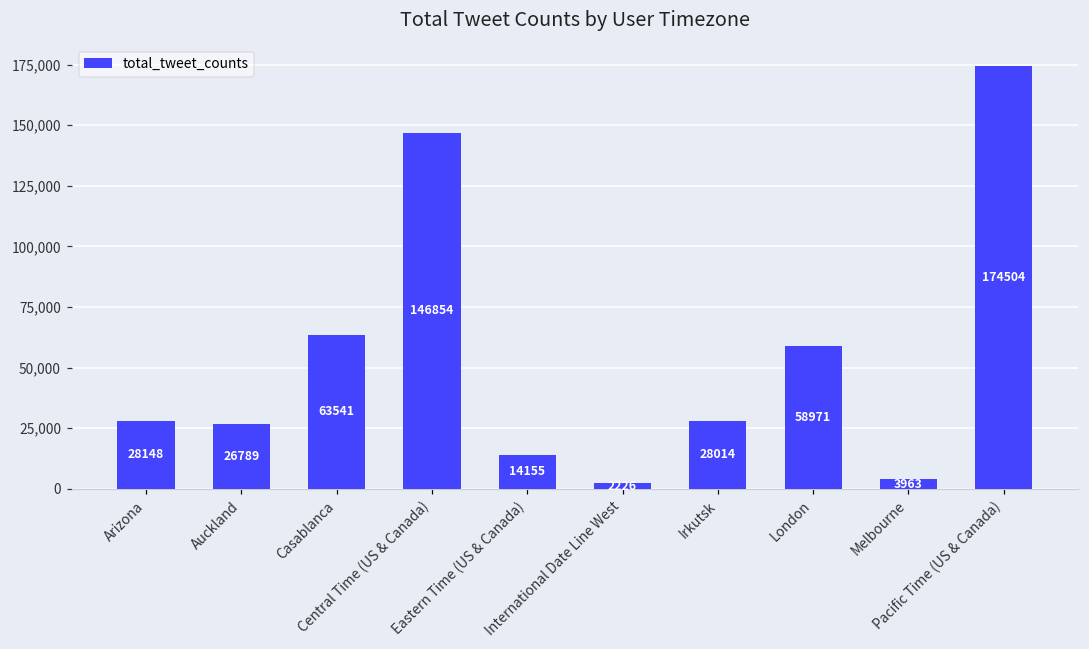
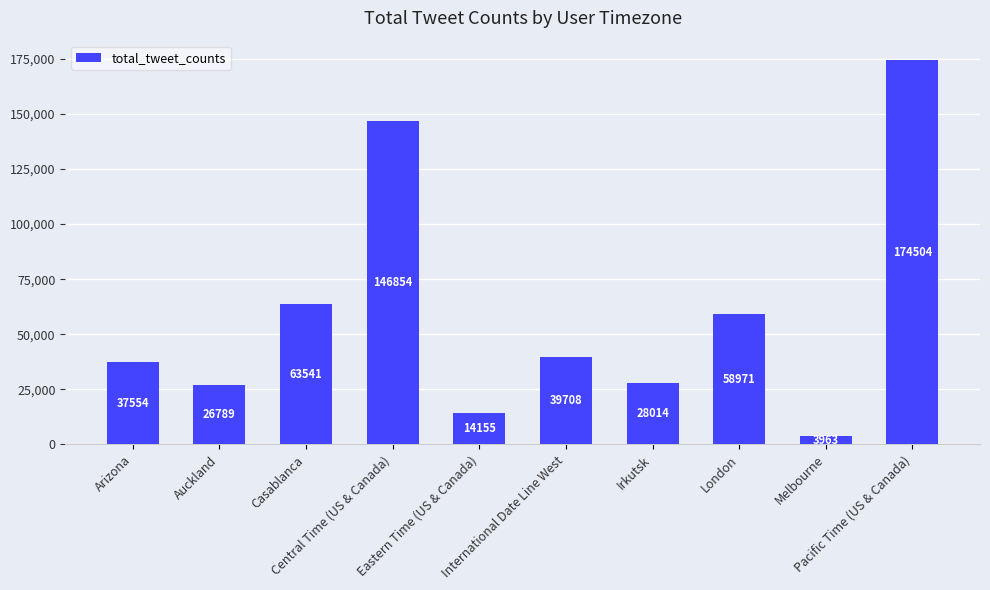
Arizona: 28148 -> 37554
International Date Line West: 2,000 -> 40,000
